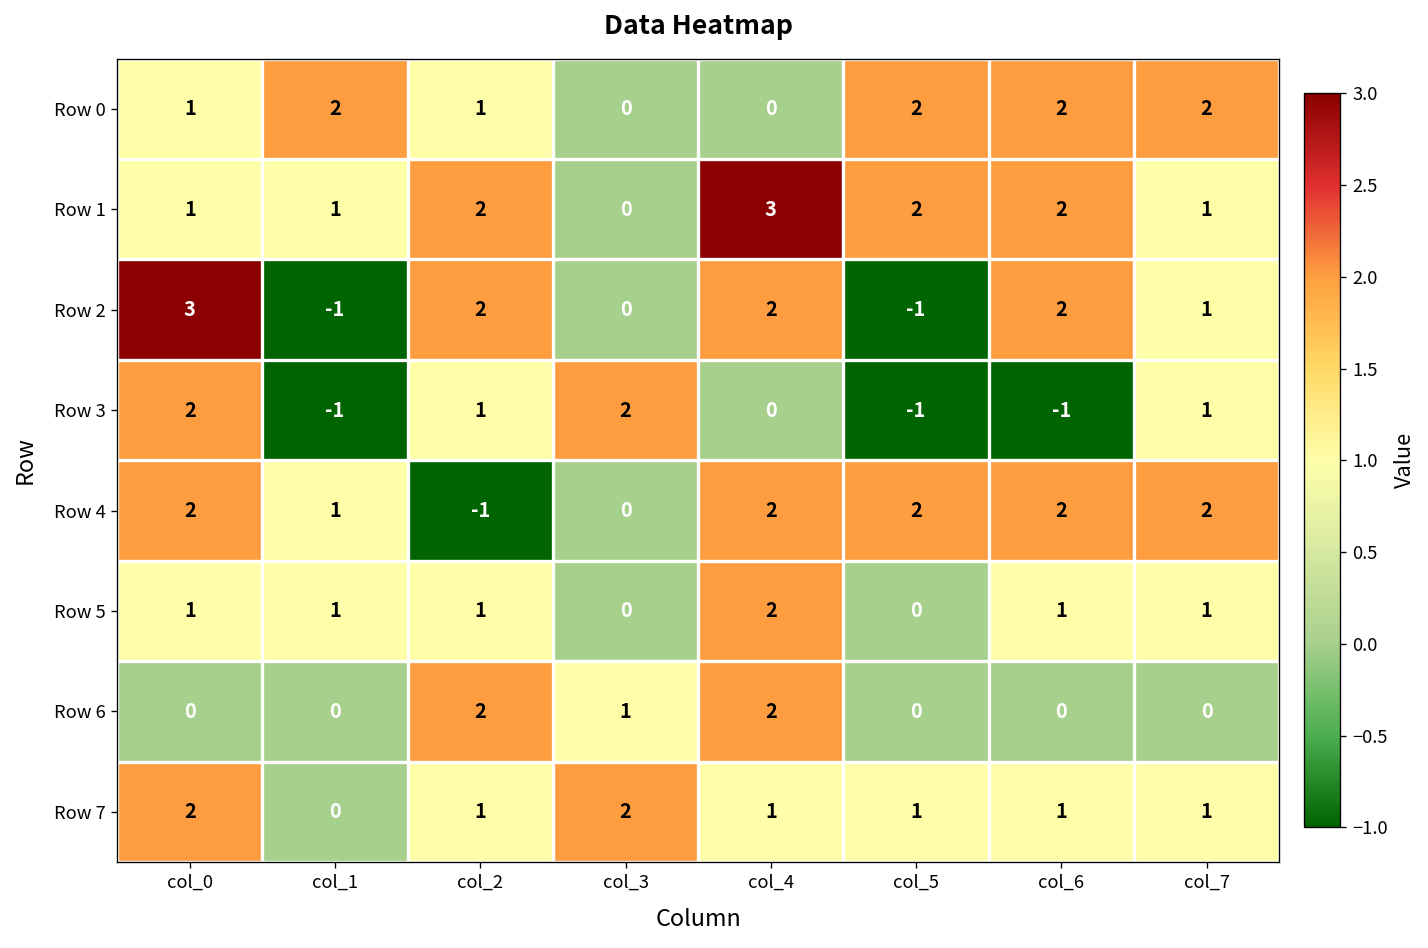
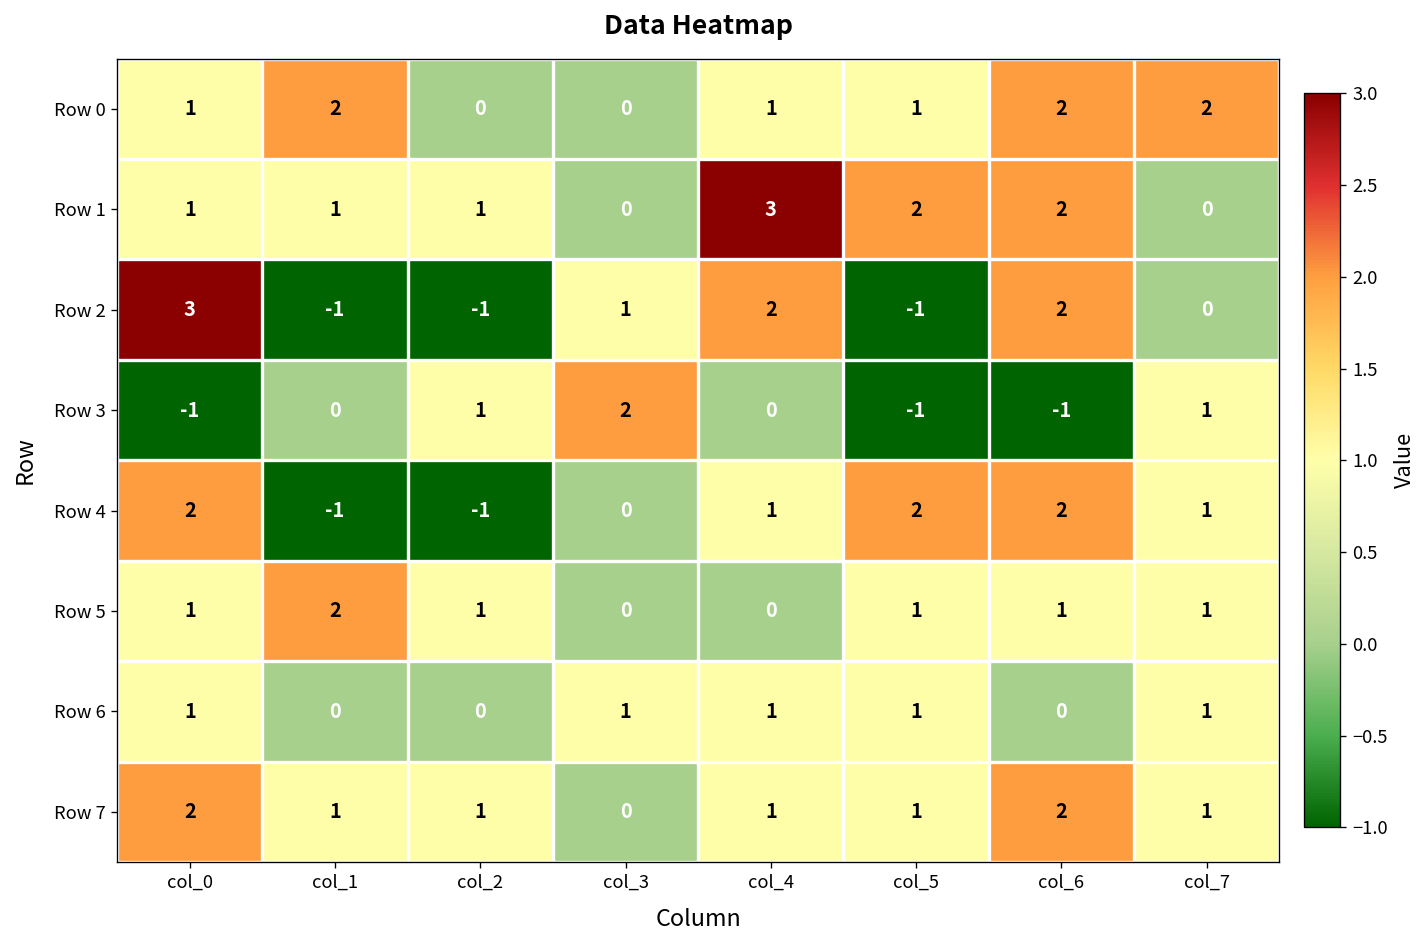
Row 0, col_2: 1 -> 0
Row 0, col_4: 0 -> 1
Row 0, col_5: 2 -> 1
Row 1, col_2: 2 -> 1
Row 1, col_7: 1 -> 0
Row 2, col_2: 2 -> -1
Row 2, col_3: 0 -> 1
Row 2, col_7: 1 -> 0
Row 3, col_0: 2 -> -1
Row 3, col_1: -1 -> 0
Row 4, col_1: 1 -> -1
Row 4, col_4: 2 -> 1
Row 4, col_7: 2 -> 1
Row 5, col_1: 1 -> 2
Row 5, col_4: 2 -> 0
Row 5, col_5: 0 -> 1
Row 6, col_0: 0 -> 1
Row 6, col_2: 2 -> 0
Row 6, col_4: 2 -> 1
Row 6, col_5: 0 -> 1
Row 6, col_7: 0 -> 1
Row 7, col_1: 0 -> 1
Row 7, col_3: 2 -> 0
Row 7, col_6: 1 -> 2
